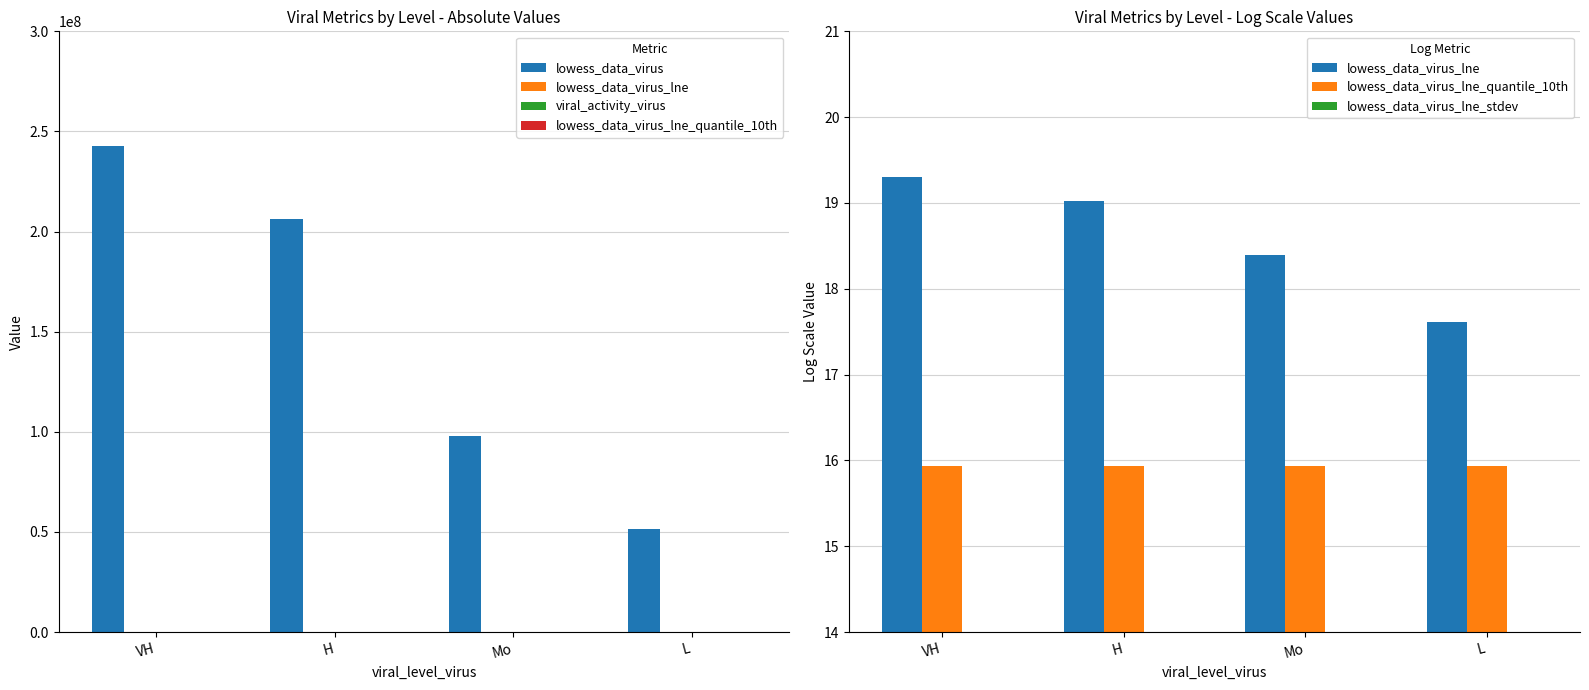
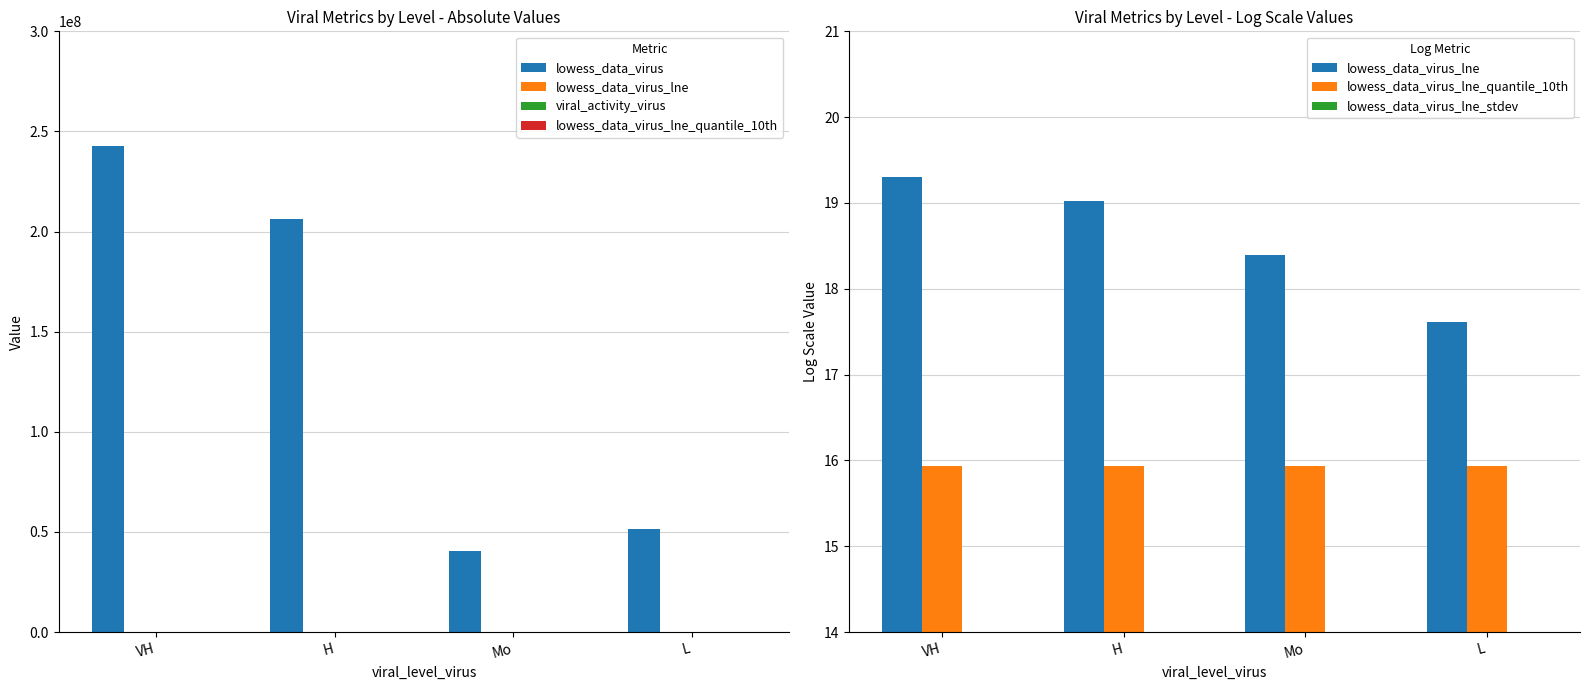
Viral Metrics by Level - Absolute Values, lowess_data_virus, Mo: 98000000 -> 41000000
